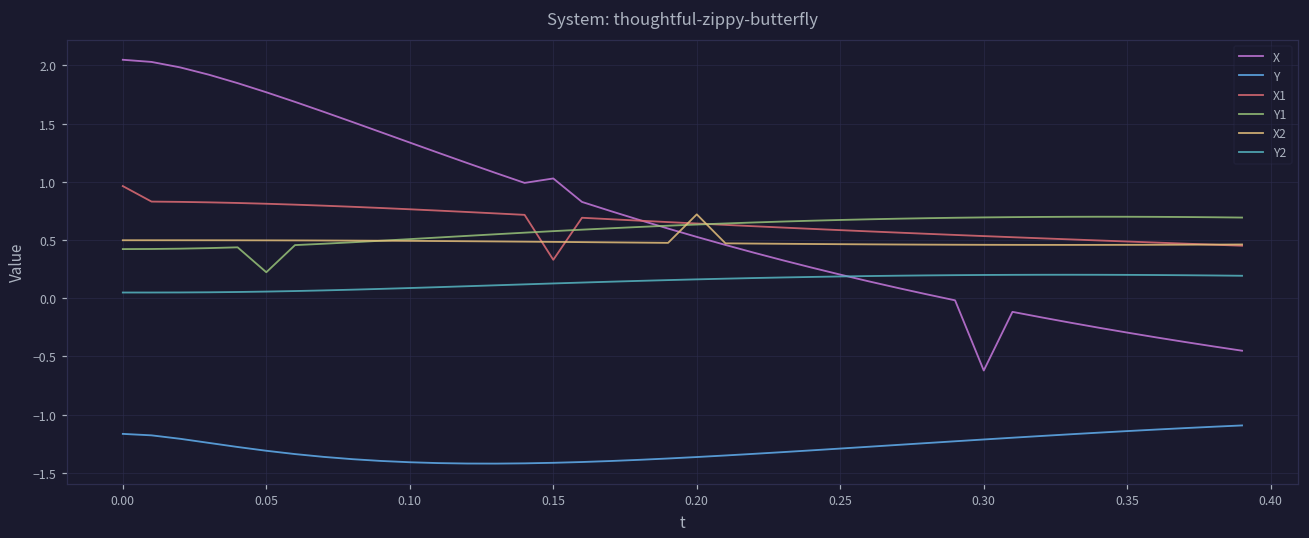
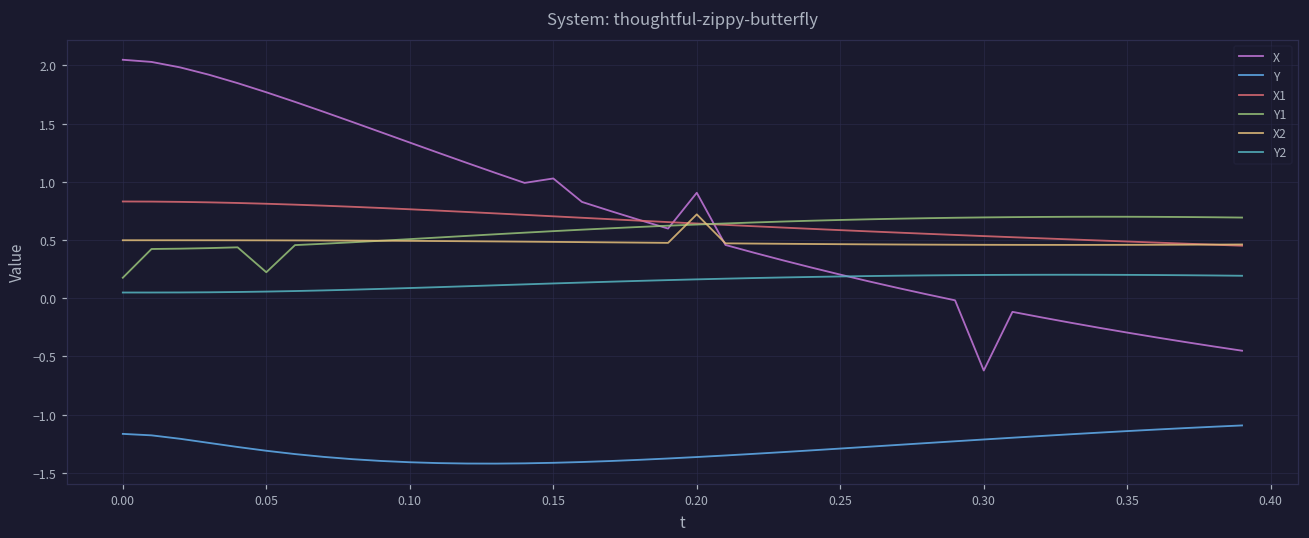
X1, 0.00: 0.96 -> 0.83
Y1, 0.00: 0.42 -> 0.18
X1, 0.15: 0.33 -> 0.70
X, 0.20: 0.53 -> 0.91
